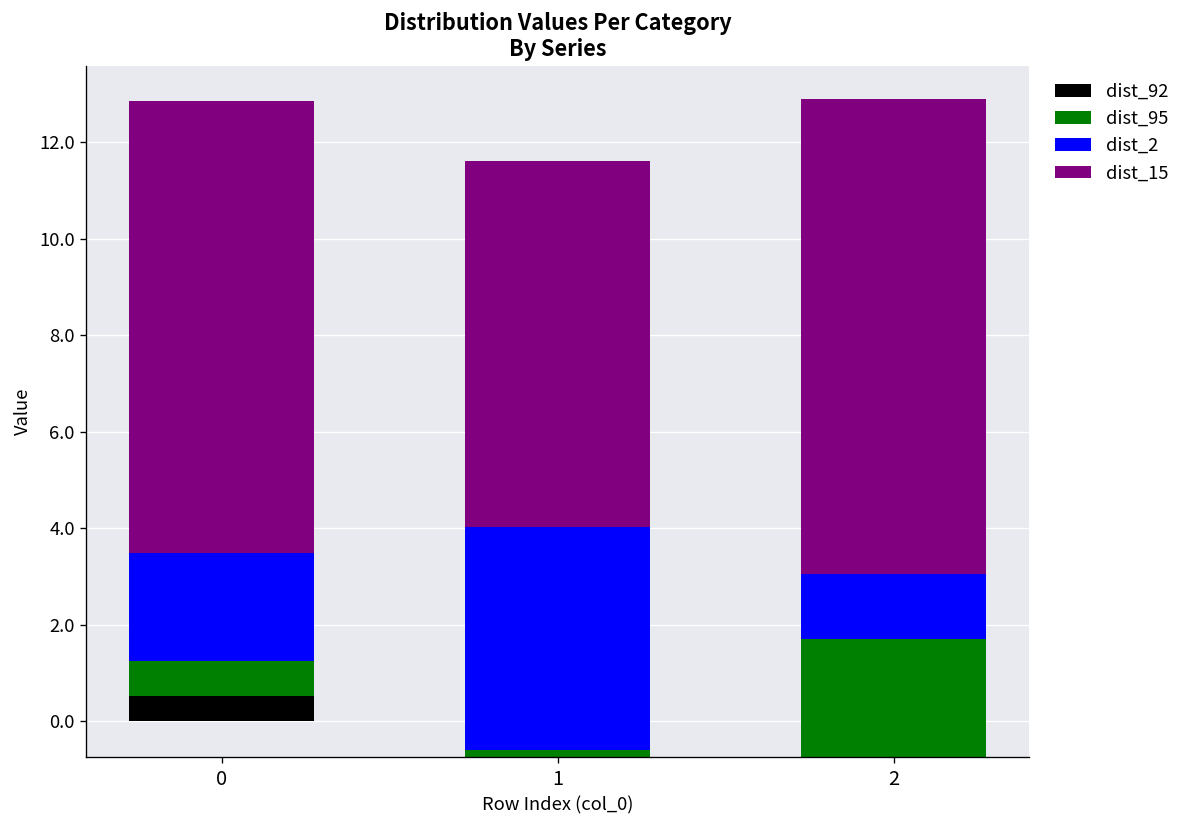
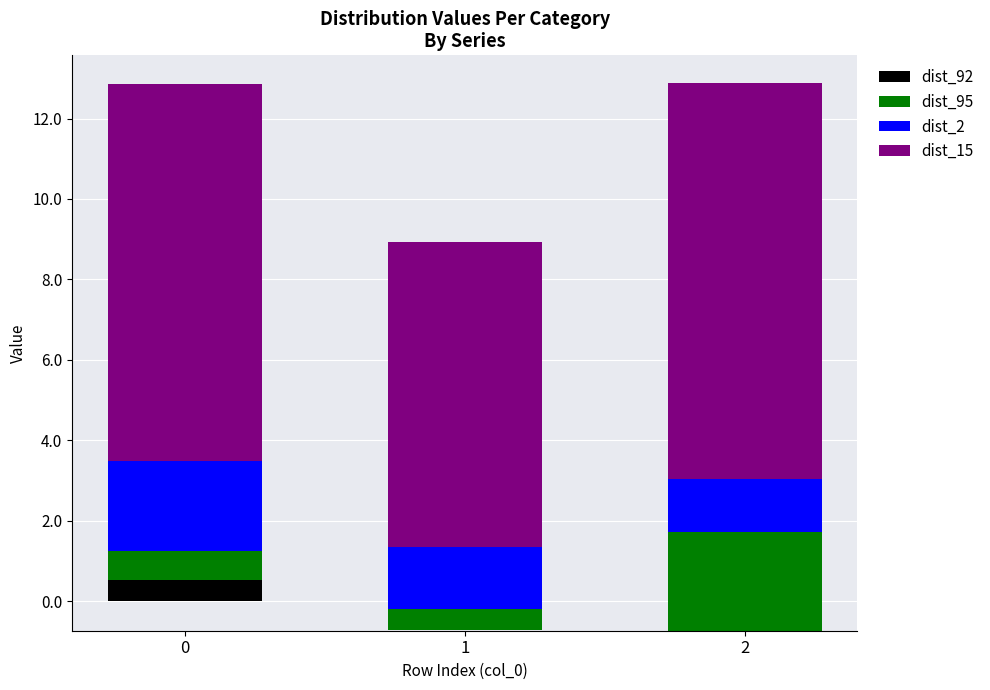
dist_95, 1: 0.1 -> 0.5
dist_2, 1: 4.6 -> 1.5
